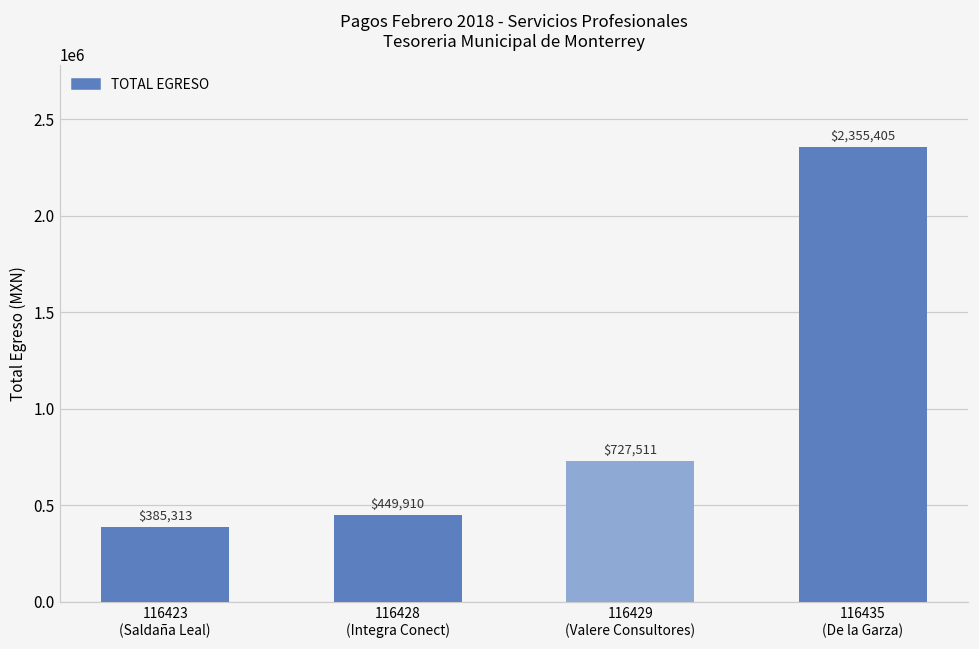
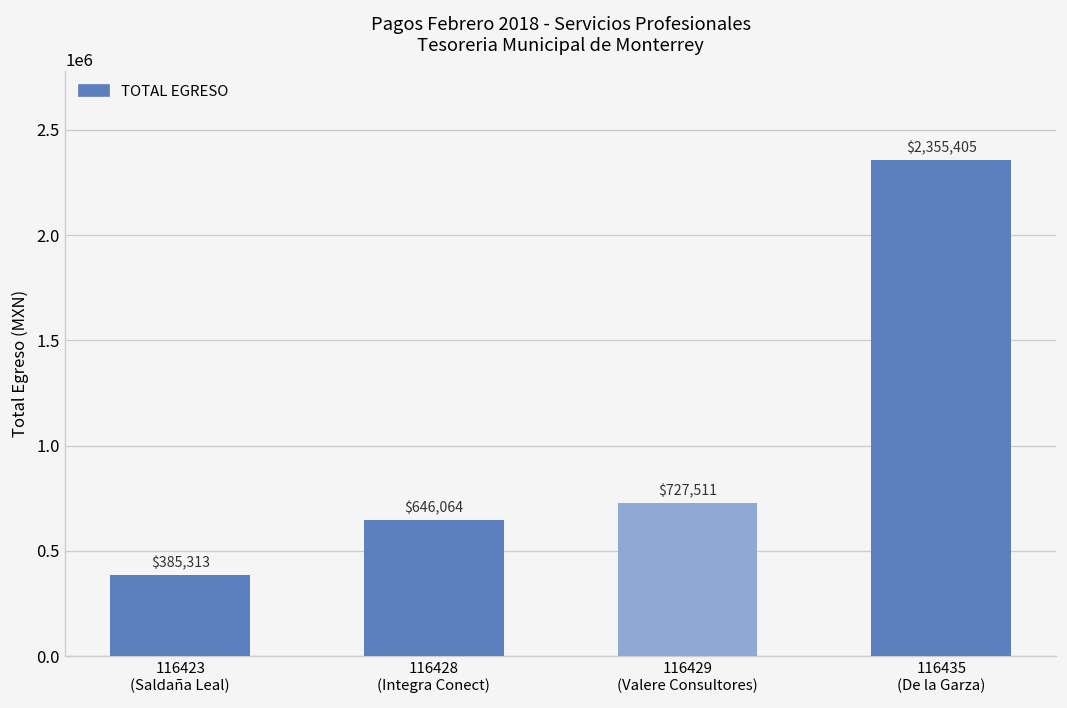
116428 (Integra Conect): $449,910 -> $646,064
